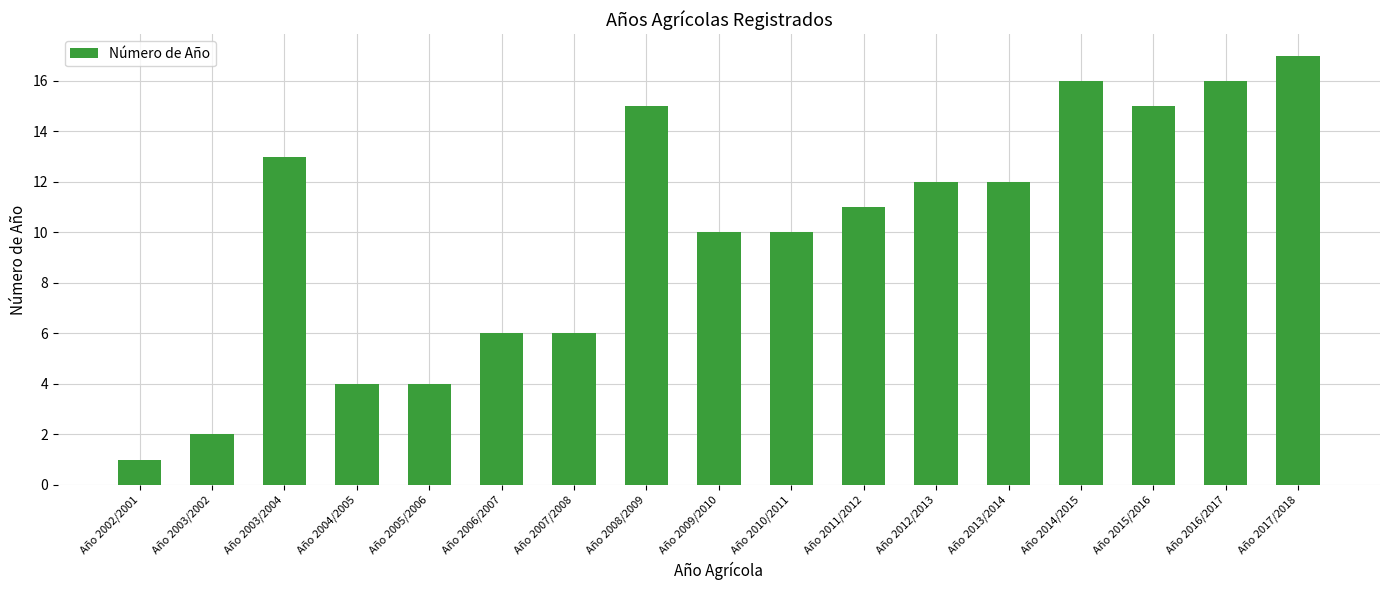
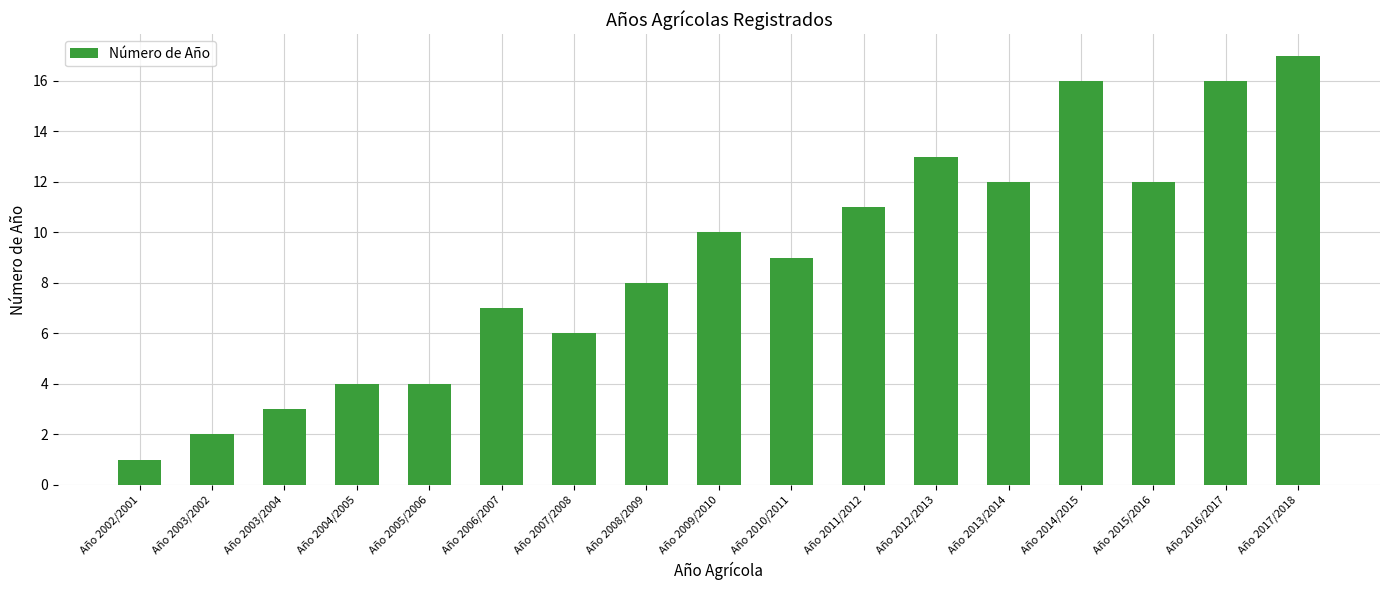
Año 2003/2004: 13 -> 3
Año 2006/2007: 6 -> 7
Año 2008/2009: 15 -> 8
Año 2010/2011: 10 -> 9
Año 2012/2013: 12 -> 13
Año 2015/2016: 15 -> 12
